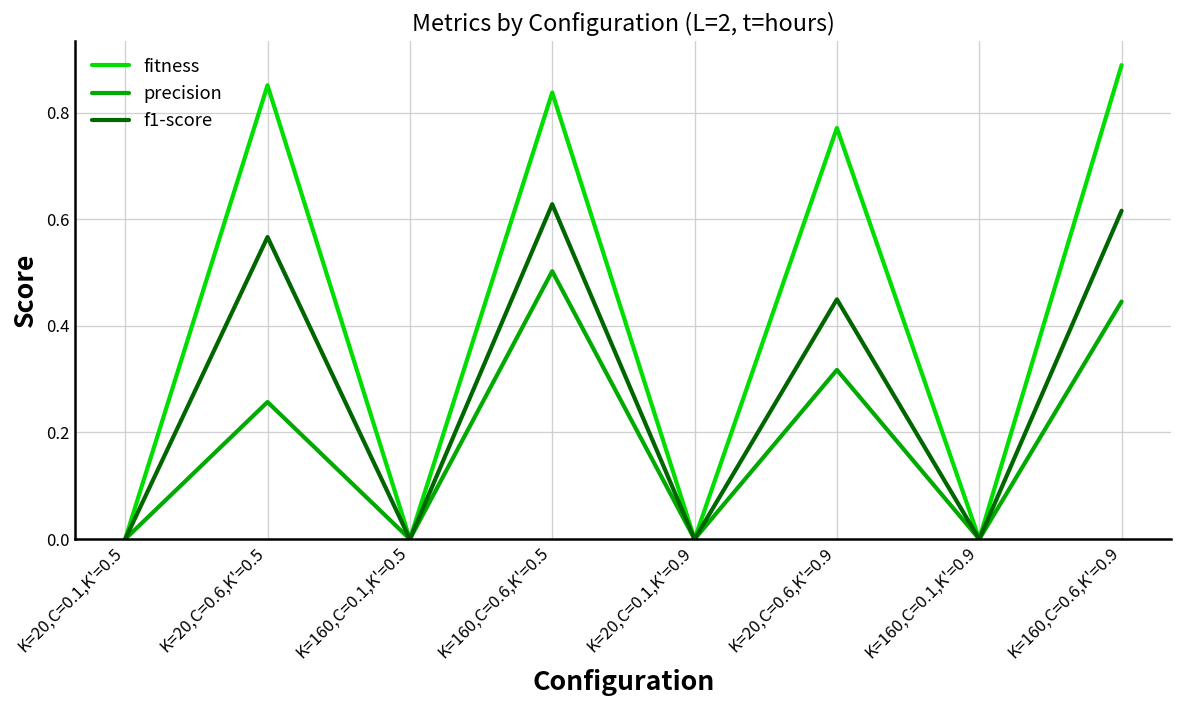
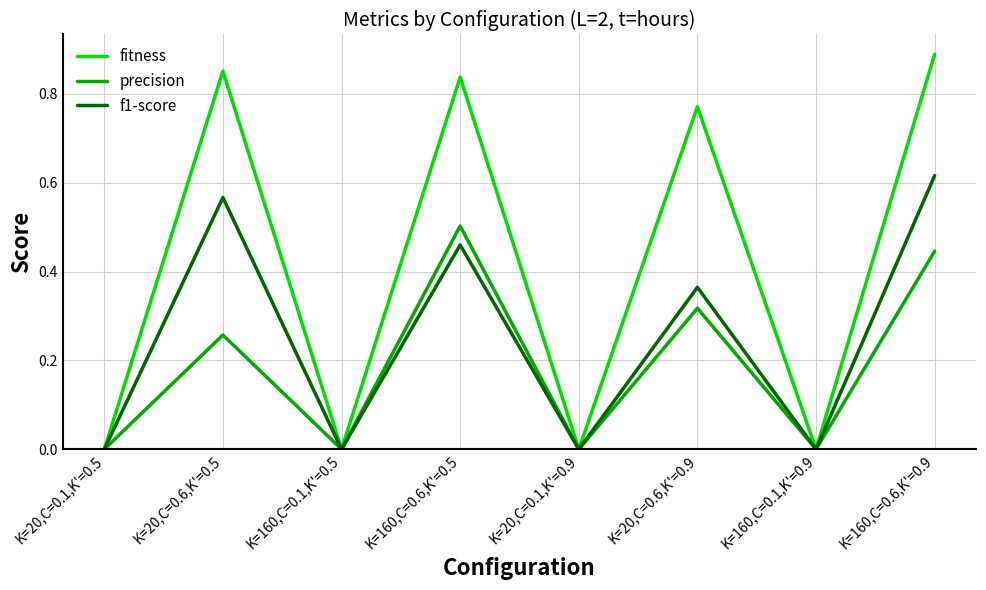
f1-score, K=160,C=0.6,K'=0.5: 0.63 -> 0.46
f1-score, K=20,C=0.6,K'=0.9: 0.45 -> 0.36
